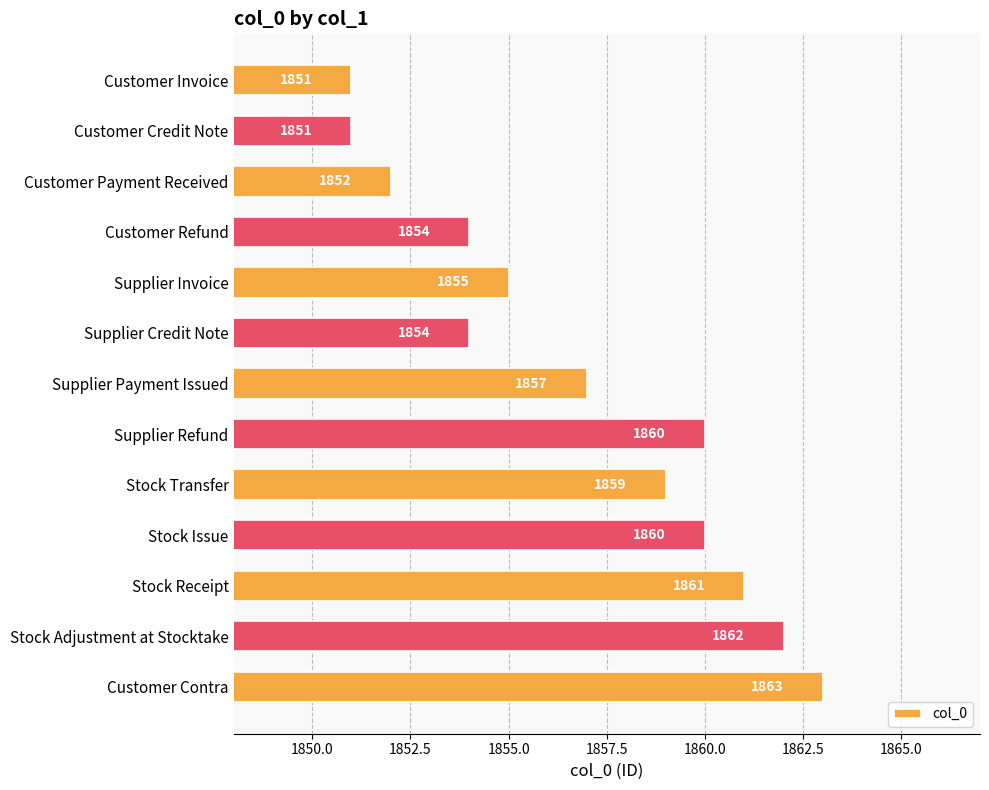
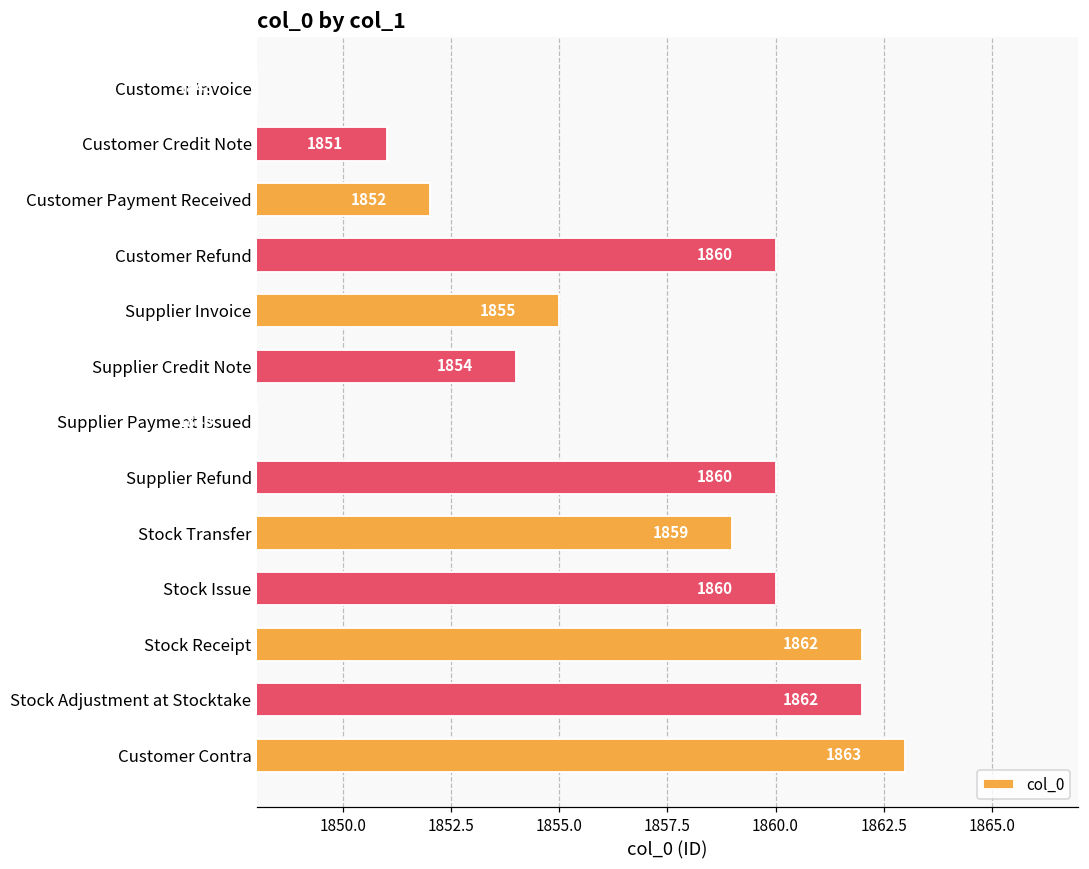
Customer Invoice: 1851 -> 1848
Customer Refund: 1854 -> 1860
Supplier Payment Issued: 1857 -> 1848
Stock Receipt: 1861 -> 1862
